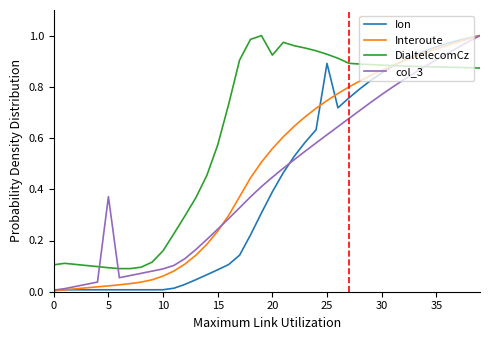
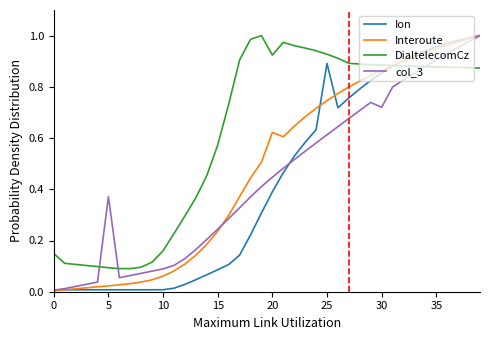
DialtelecomCz, 0: 0.11 -> 0.15
Interoute, 20: 0.56 -> 0.62
col_3, 30: 0.77 -> 0.72
